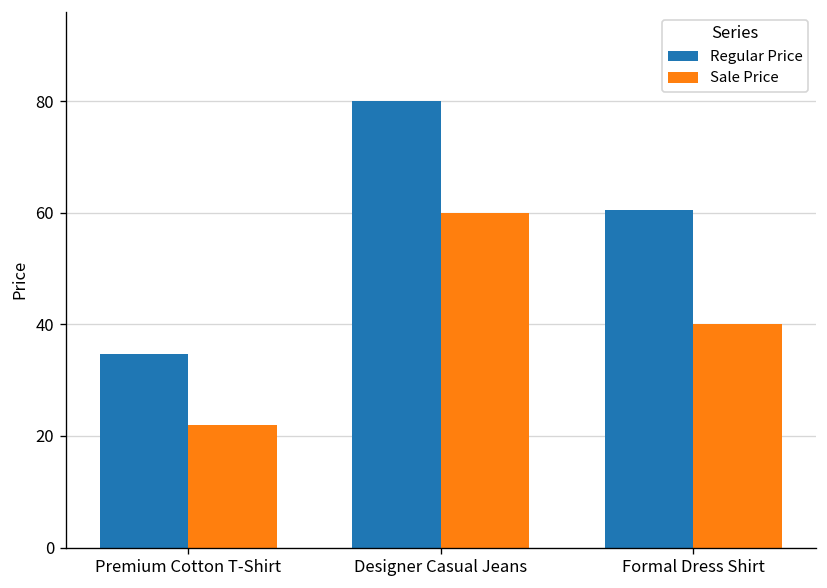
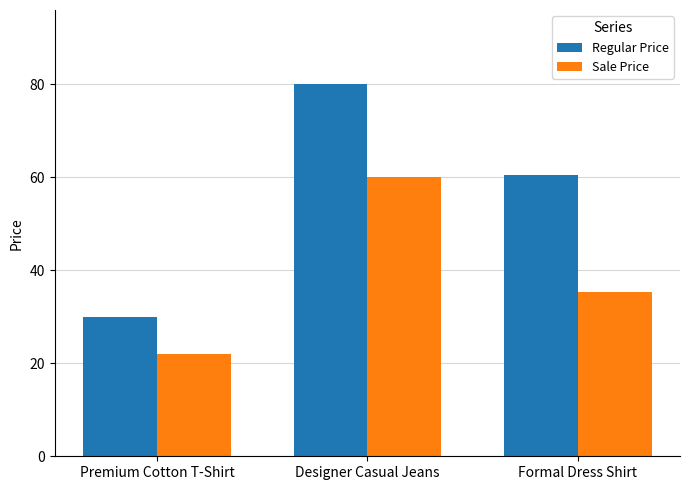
Regular Price, Premium Cotton T-Shirt: 35 -> 30
Sale Price, Formal Dress Shirt: 40 -> 35
